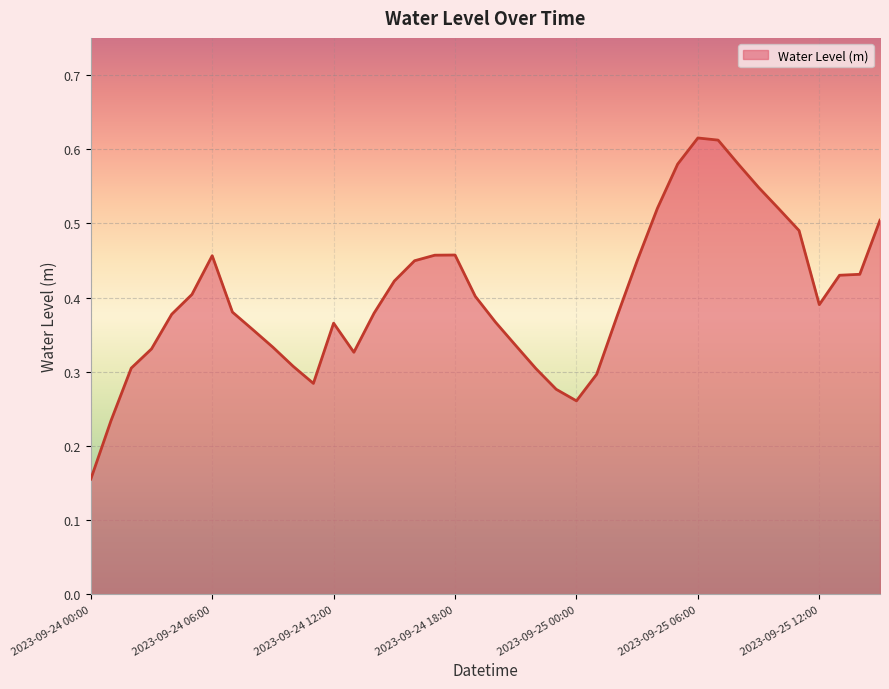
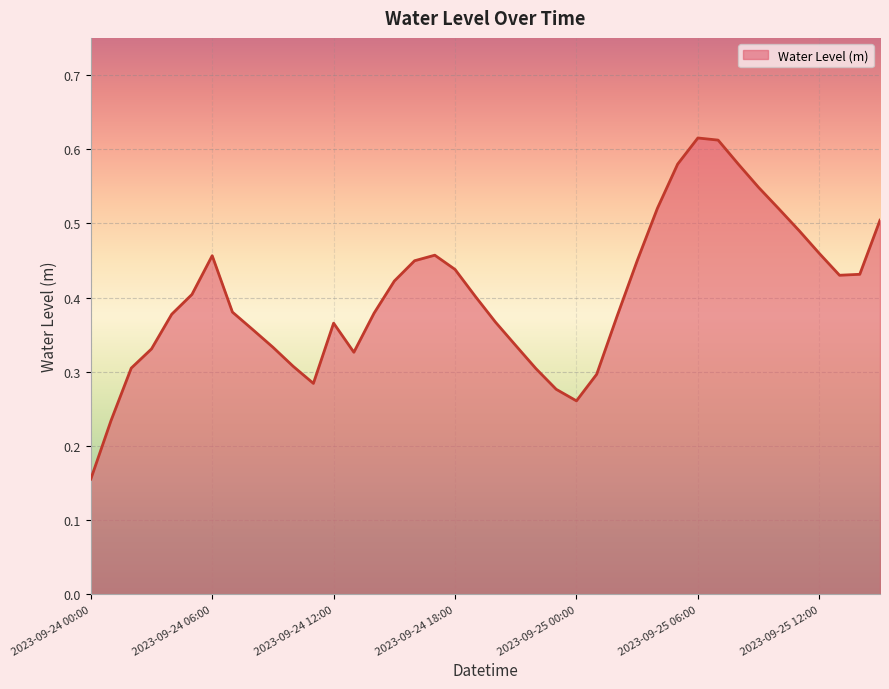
2023-09-24 18:00: 0.46 -> 0.44
2023-09-25 12:00: 0.39 -> 0.46
